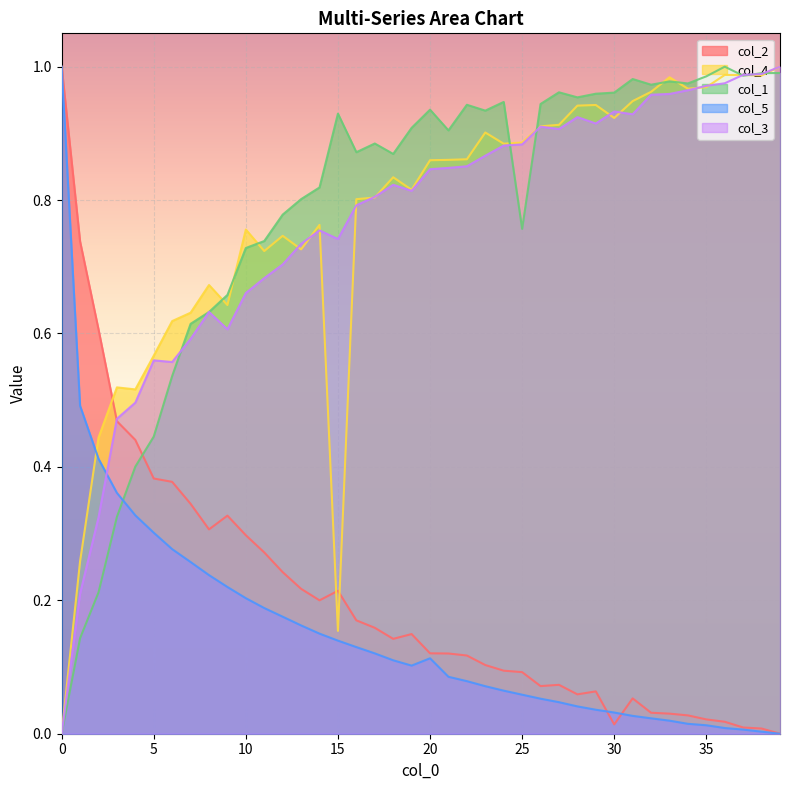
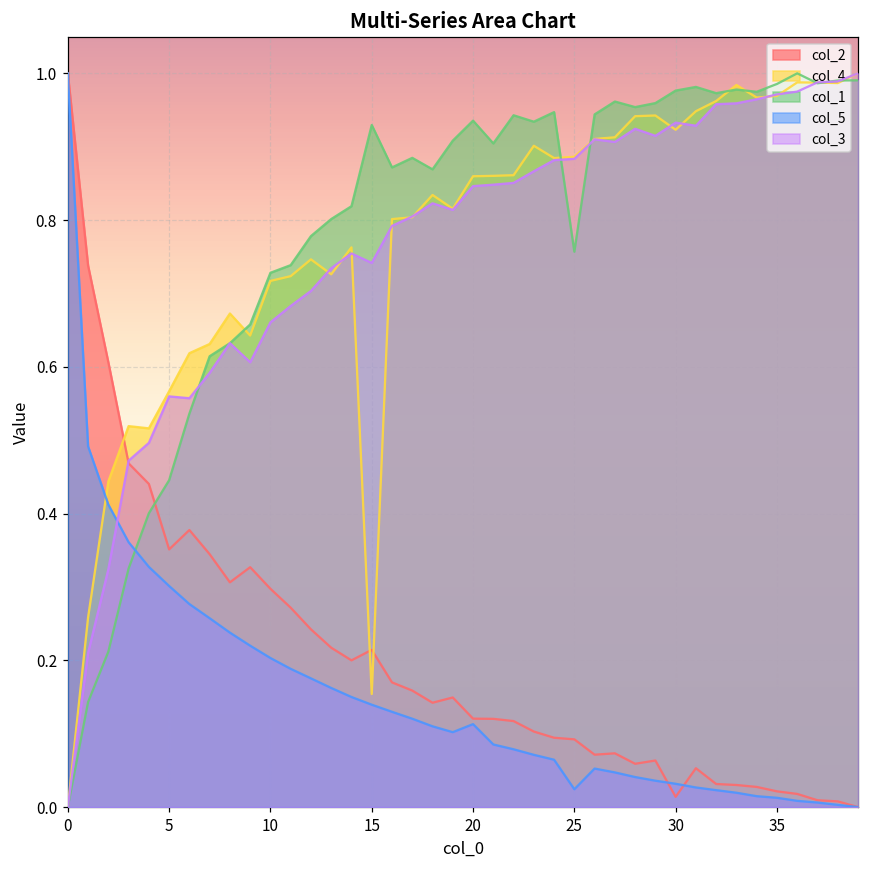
col_2, 5: 0.38 -> 0.35
col_4, 10: 0.76 -> 0.72
col_5, 25: 0.06 -> 0.02
col_1, 30: 0.96 -> 0.98
